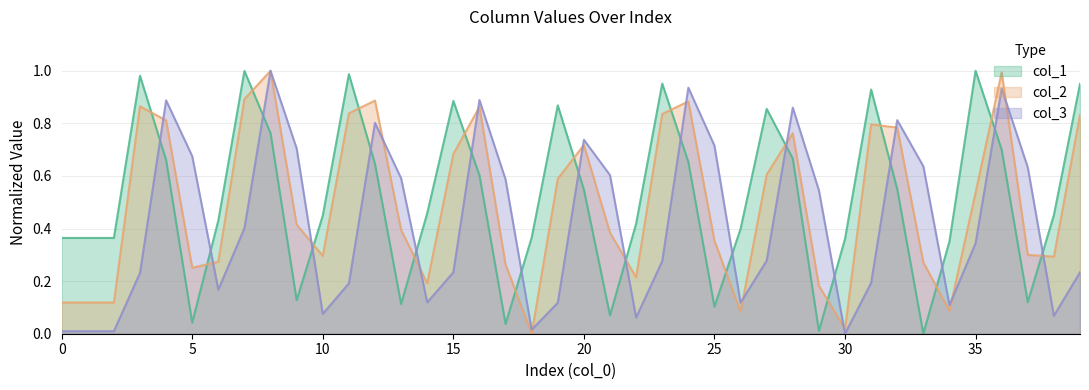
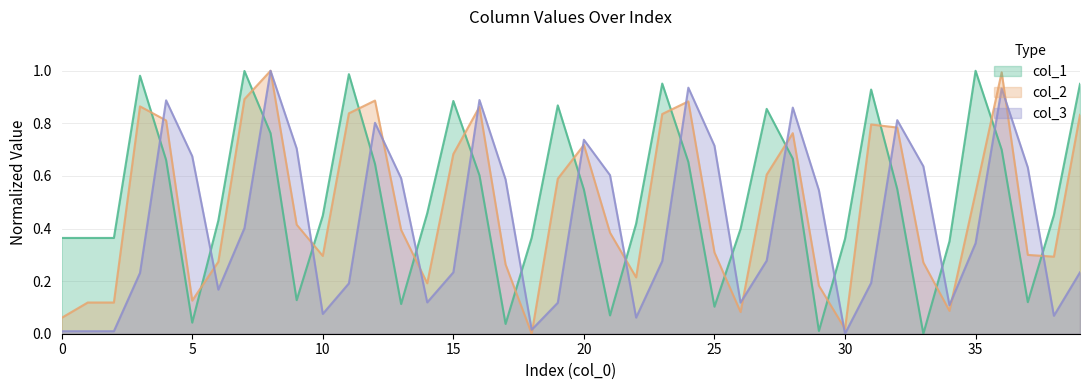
col_2, 0: 0.12 -> 0.06
col_2, 5: 0.25 -> 0.13
col_2, 25: 0.35 -> 0.31
